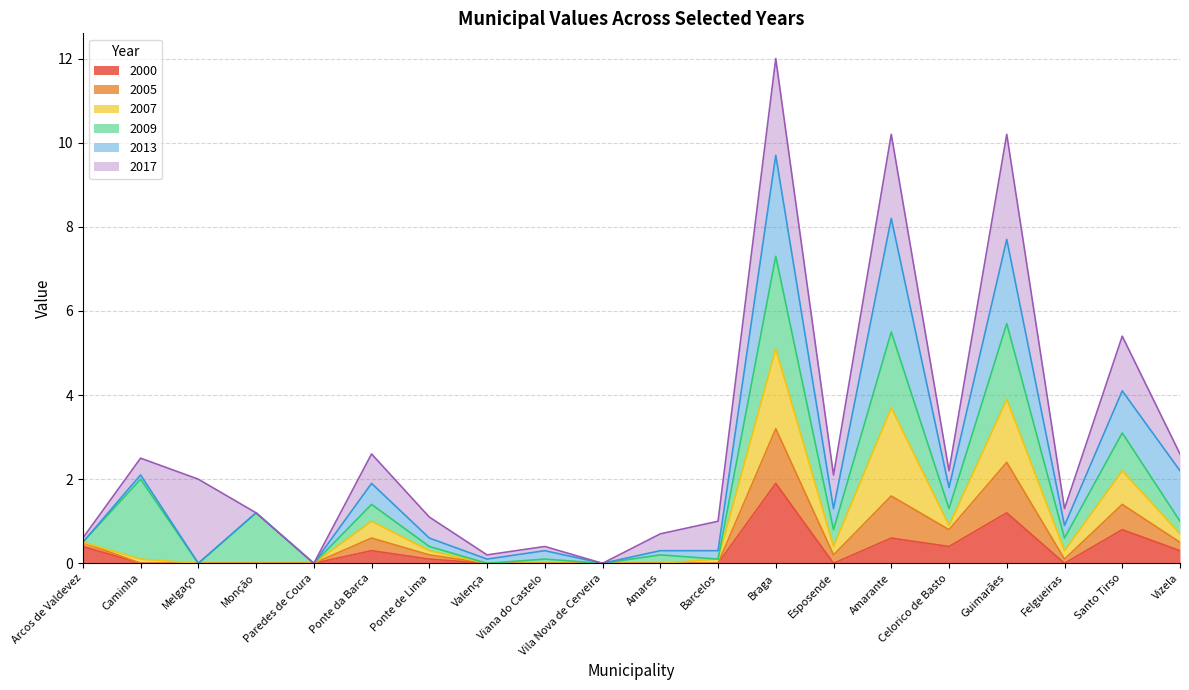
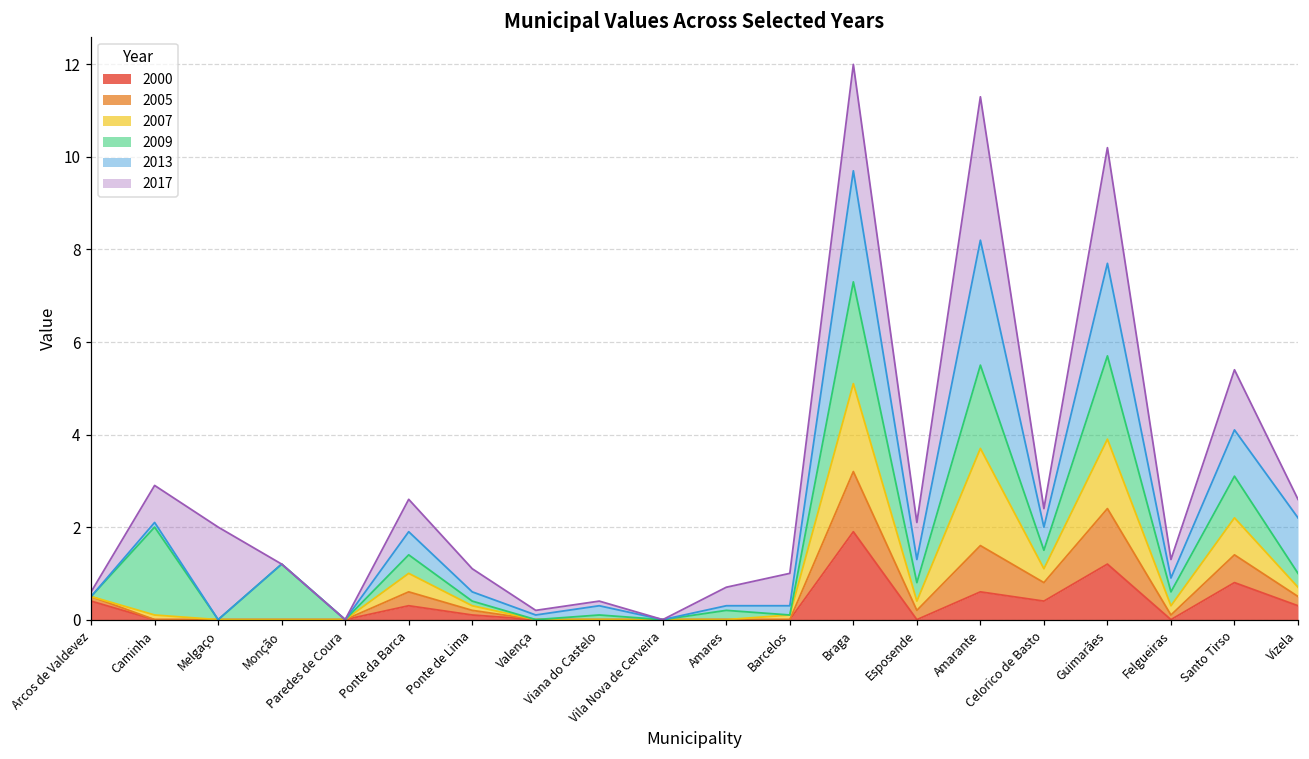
2017, Caminha: 0.4 -> 0.8
2017, Amarante: 2.0 -> 3.1
2007, Celorico de Basto: 0.1 -> 0.3
